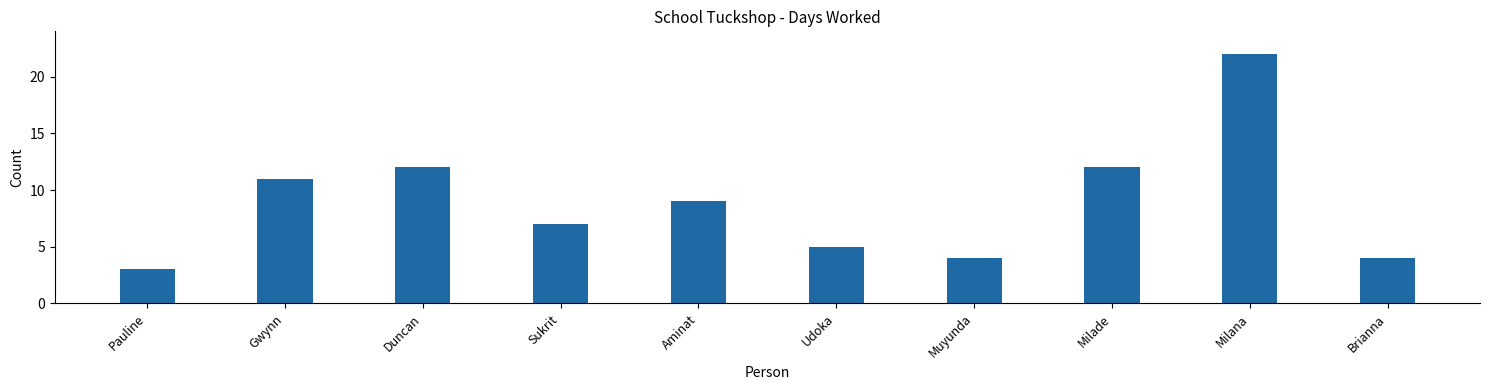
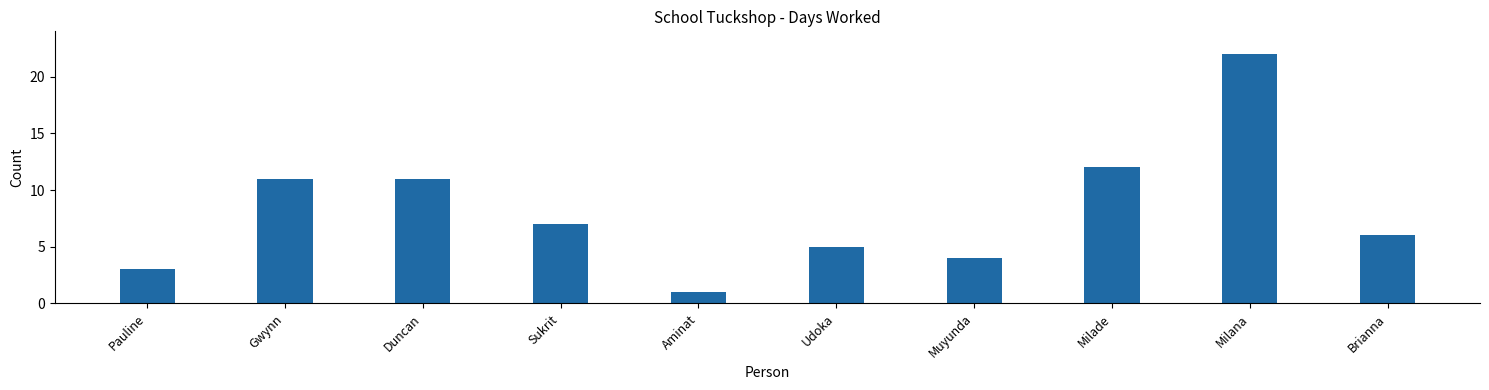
Duncan: 12 -> 11
Aminat: 9 -> 1
Brianna: 4 -> 6
